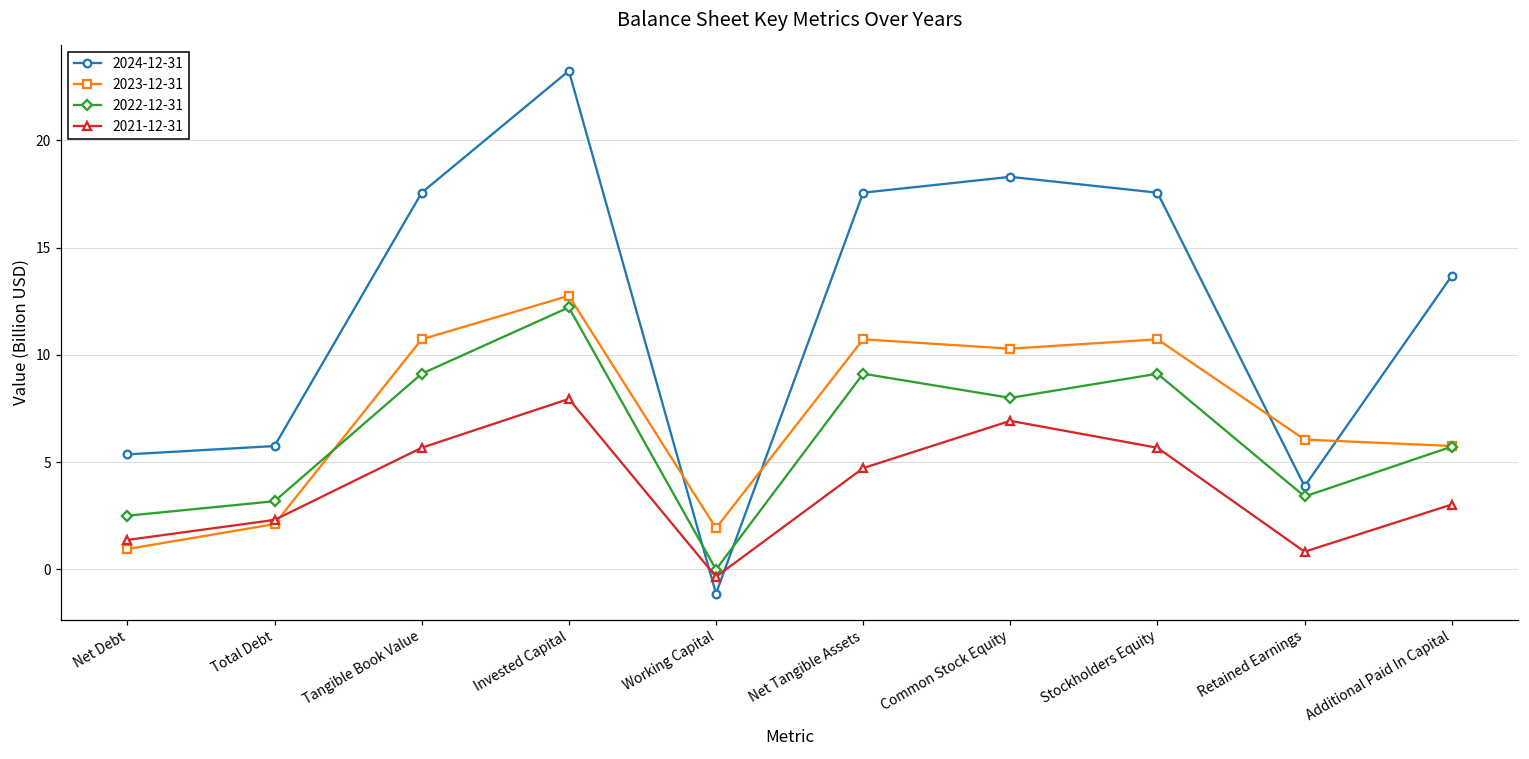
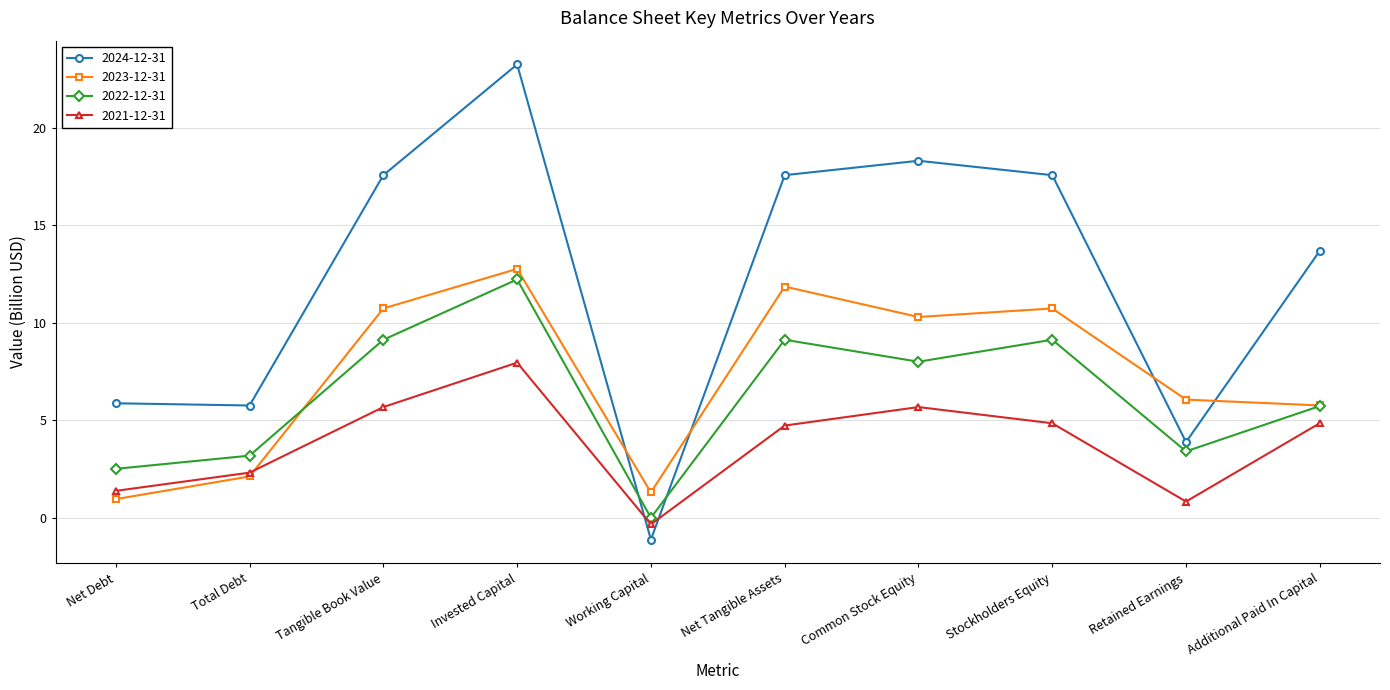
2024-12-31, Net Debt: 5.4 -> 5.9
2023-12-31, Working Capital: 1.9 -> 1.3
2023-12-31, Net Tangible Assets: 10.7 -> 11.9
2021-12-31, Common Stock Equity: 6.9 -> 5.7
2021-12-31, Stockholders Equity: 5.7 -> 4.8
2021-12-31, Additional Paid In Capital: 3.0 -> 4.8
